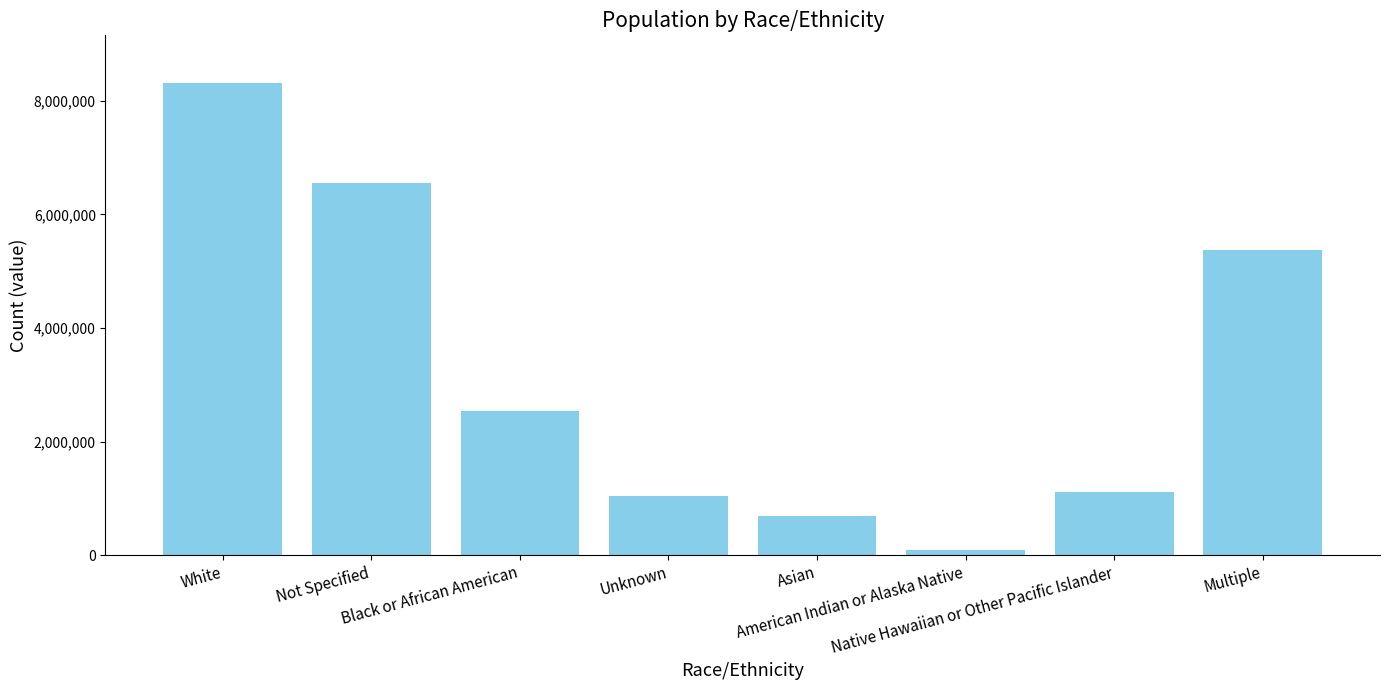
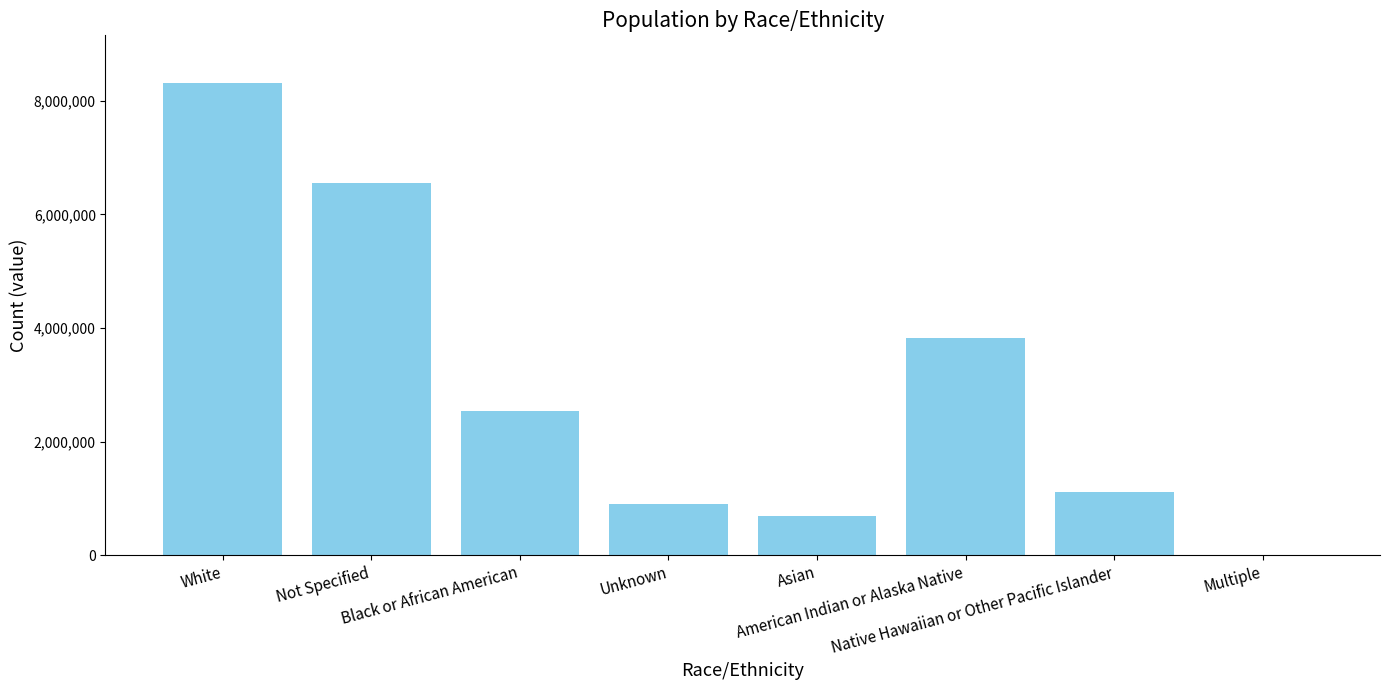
Unknown: 1,000,000 -> 900,000
American Indian or Alaska Native: 100,000 -> 3,800,000
Multiple: 5,400,000 -> 0
